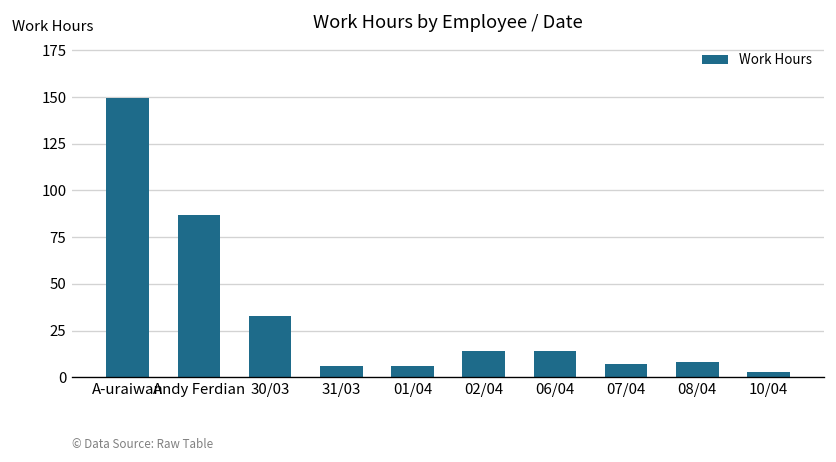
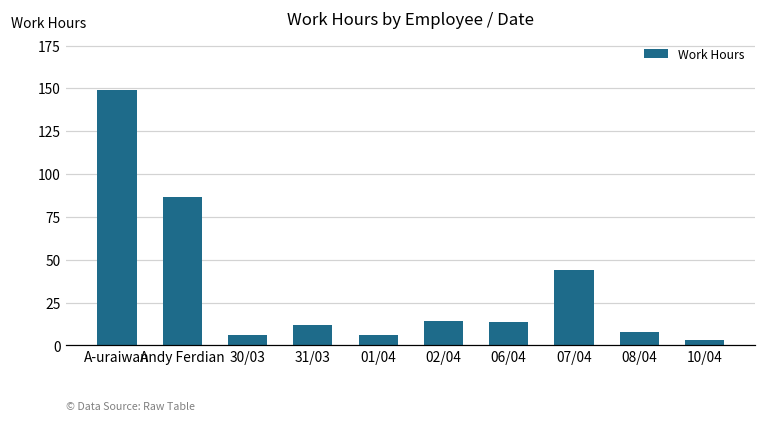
30/03: 33 -> 6
31/03: 6 -> 12
07/04: 7 -> 44
